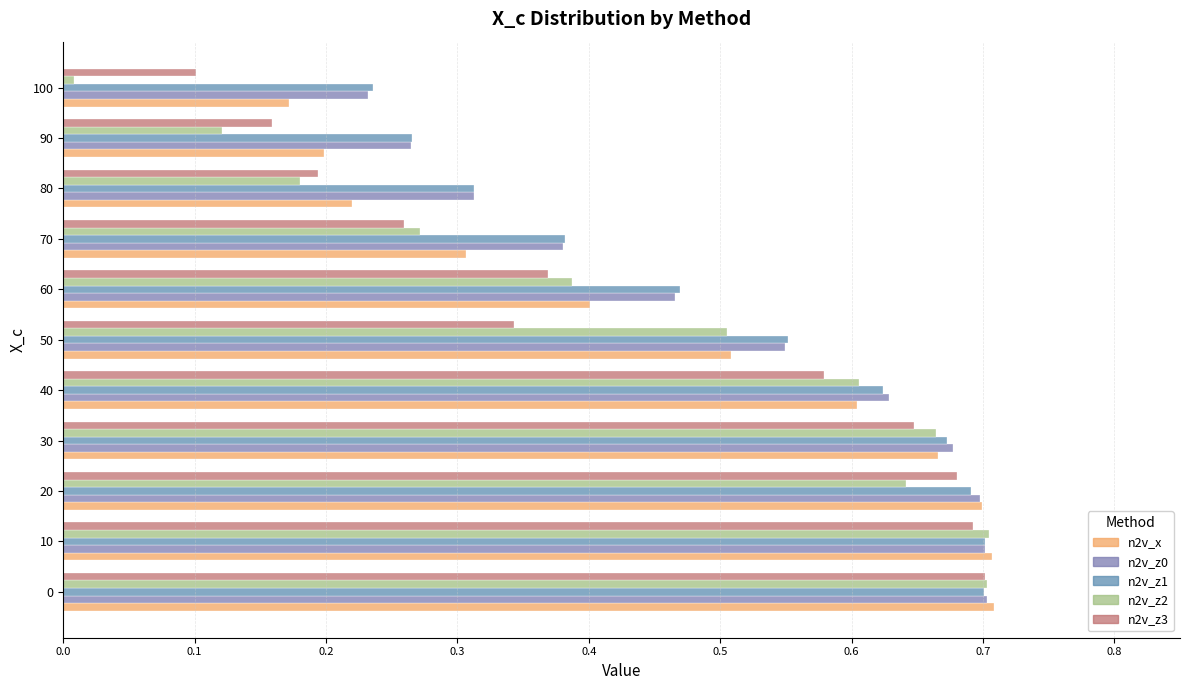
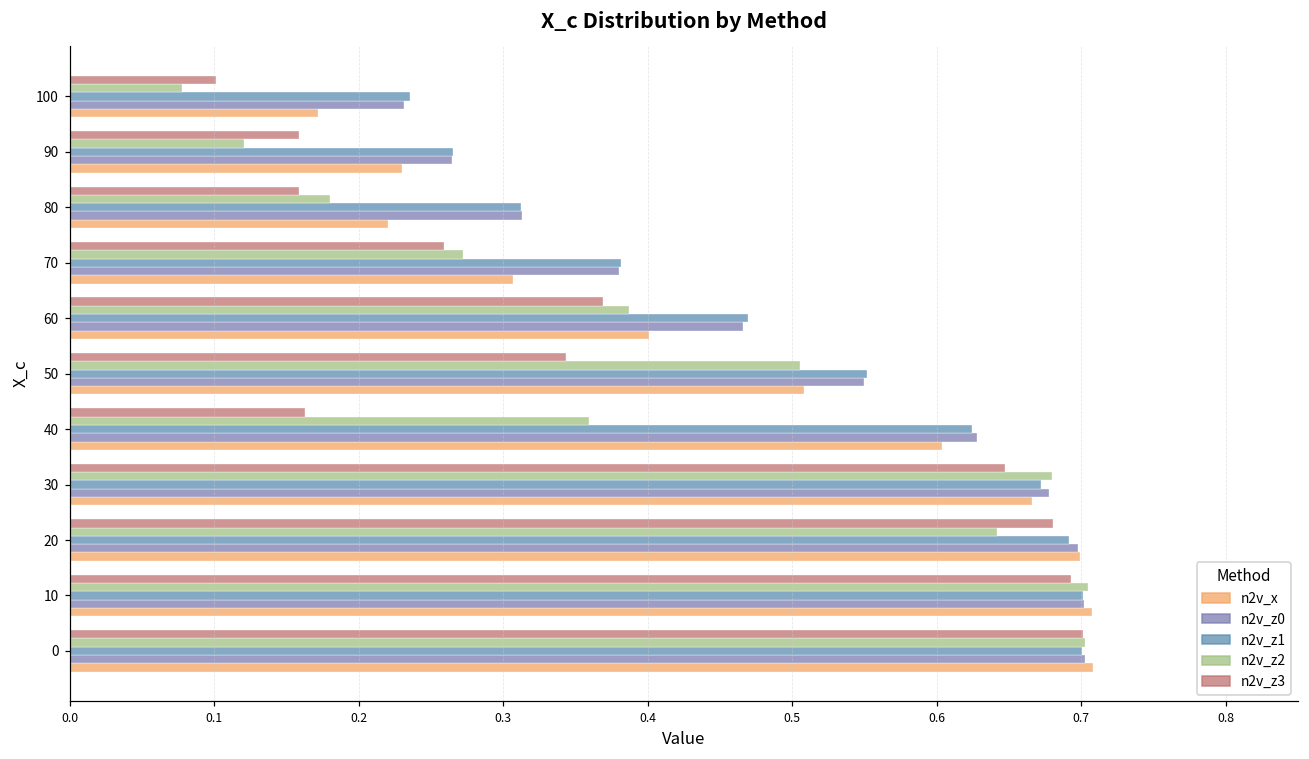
n2v_z2, 100: 0.008 -> 0.078
n2v_x, 90: 0.199 -> 0.230
n2v_z3, 80: 0.194 -> 0.159
n2v_z3, 40: 0.579 -> 0.163
n2v_z2, 40: 0.605 -> 0.359
n2v_z2, 30: 0.664 -> 0.680
